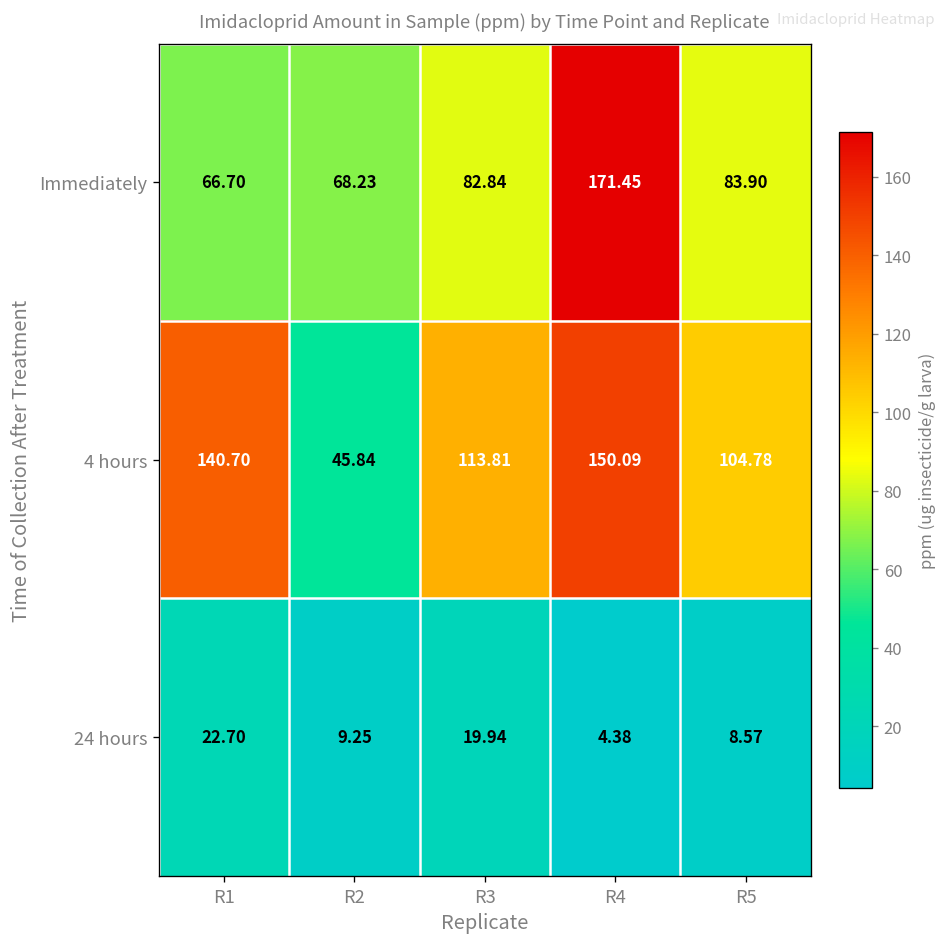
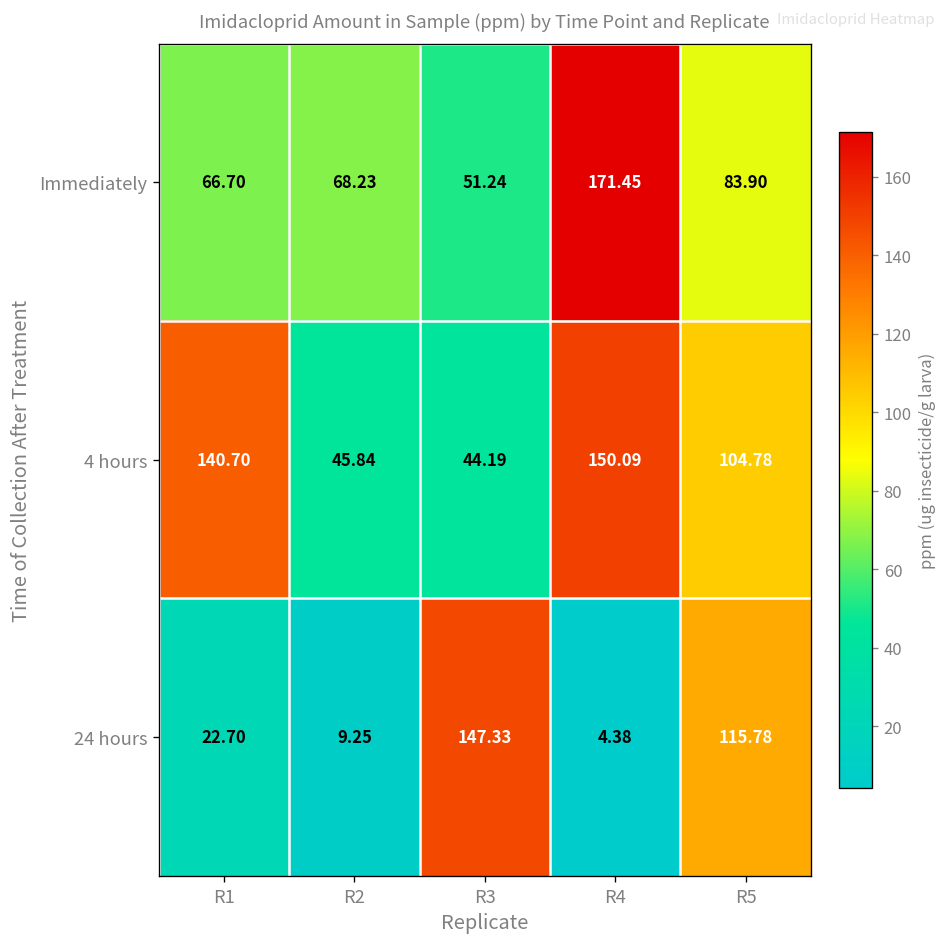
Immediately, R3: 82.84 -> 51.24
4 hours, R3: 113.81 -> 44.19
24 hours, R3: 19.94 -> 147.33
24 hours, R5: 8.57 -> 115.78
